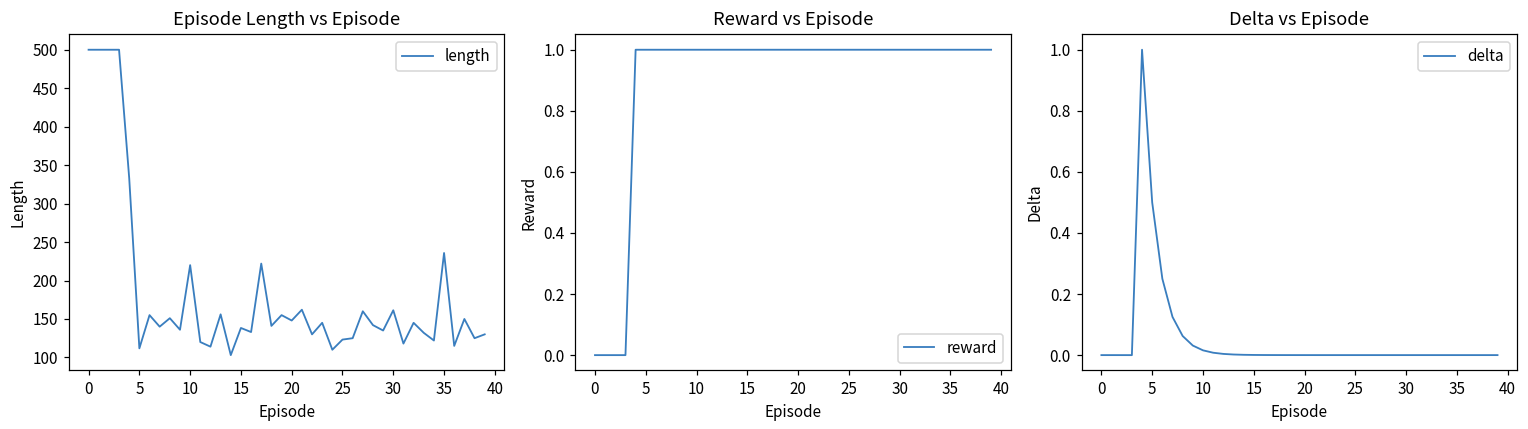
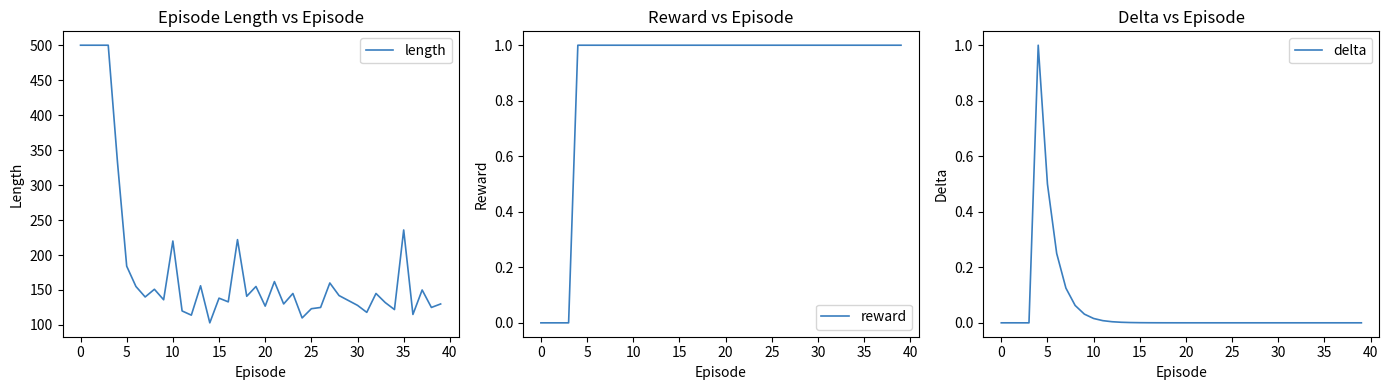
Episode Length vs Episode, 5: 110 -> 180
Episode Length vs Episode, 20: 150 -> 130
Episode Length vs Episode, 30: 160 -> 130
